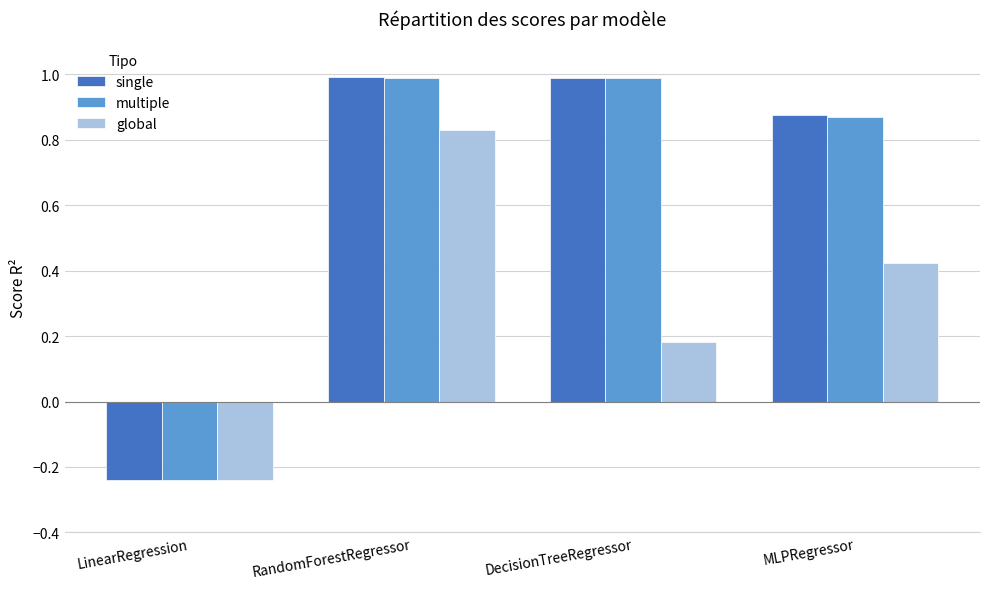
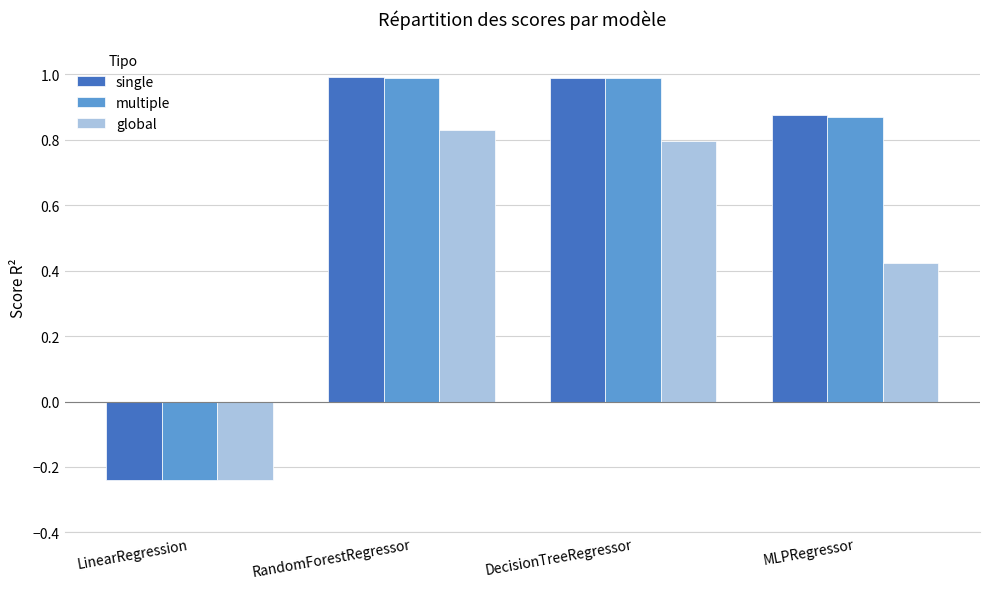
global, DecisionTreeRegressor: 0.18 -> 0.80
